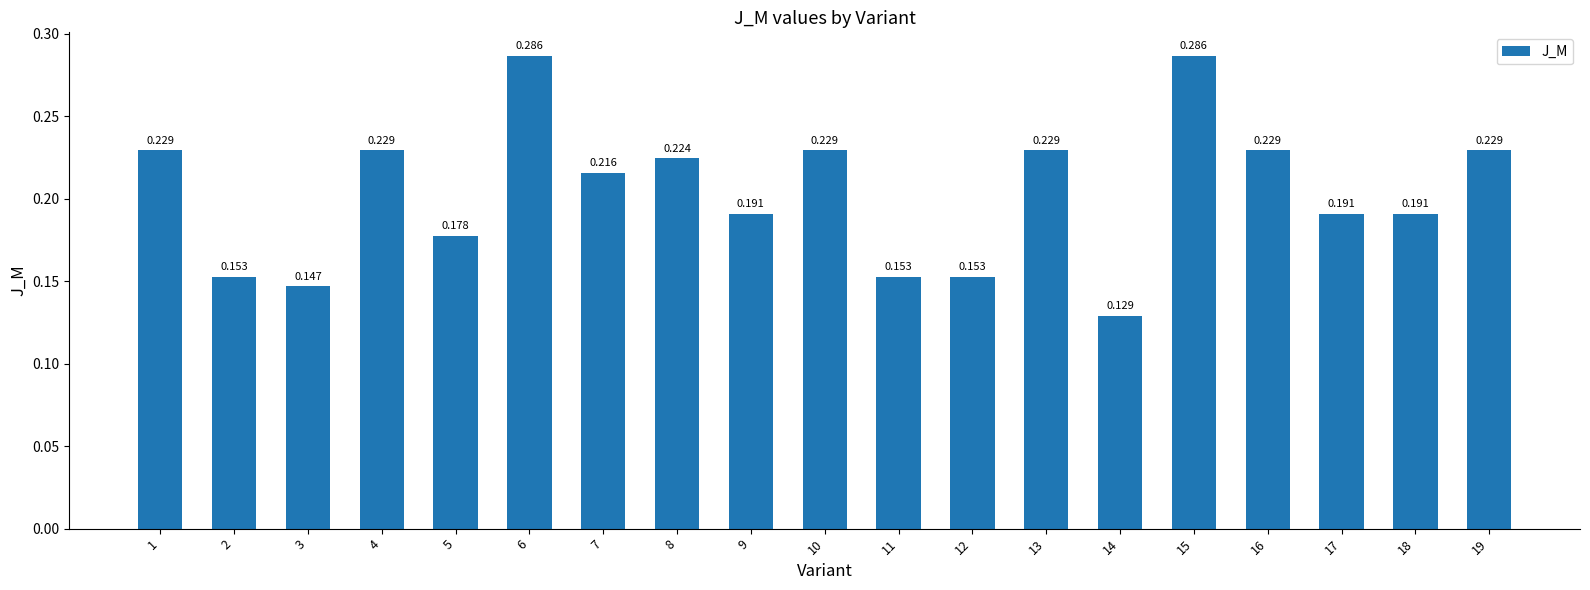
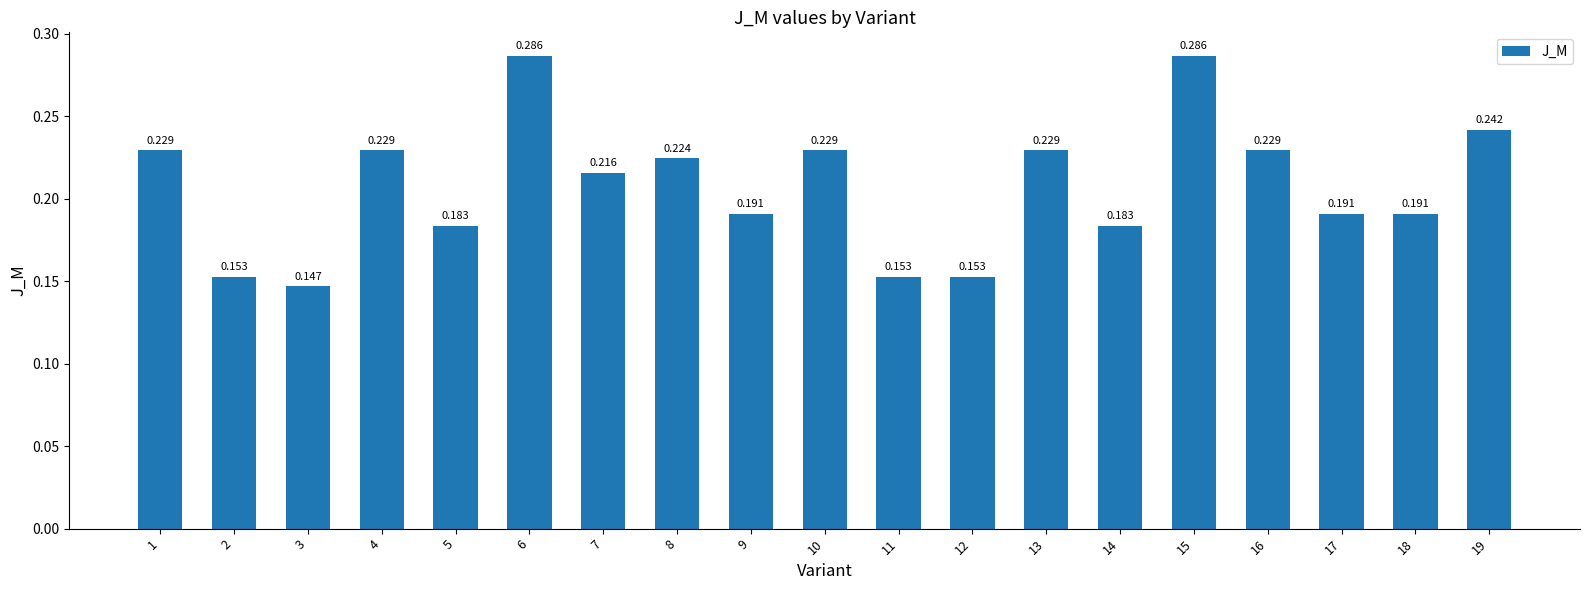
5: 0.178 -> 0.183
14: 0.129 -> 0.183
19: 0.229 -> 0.242
